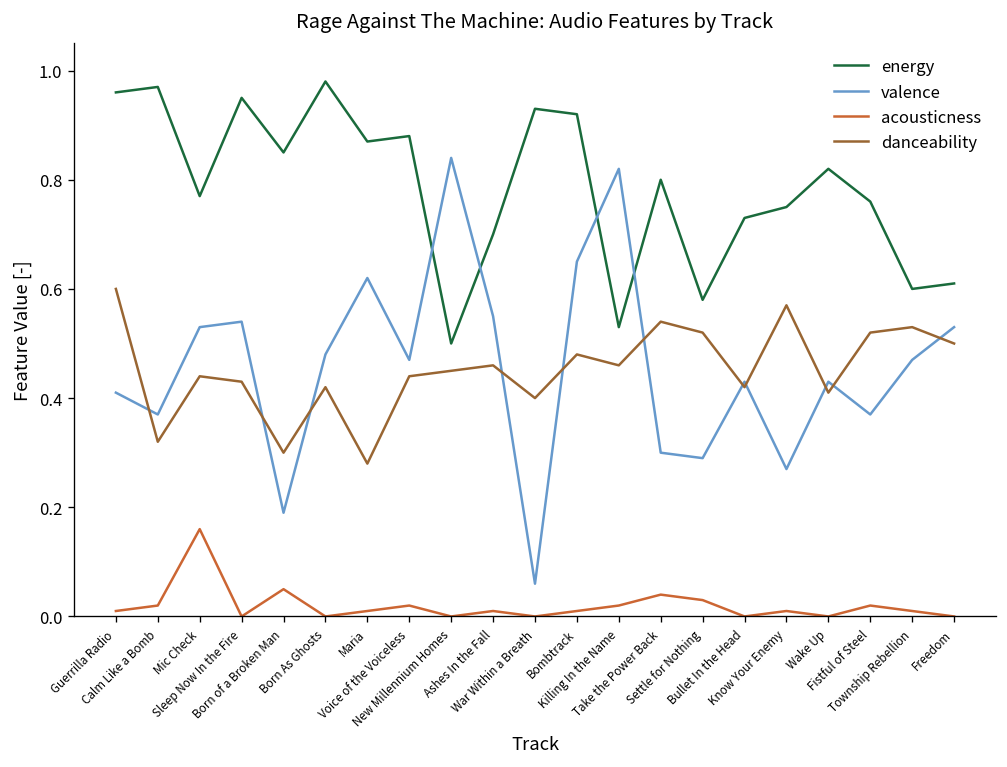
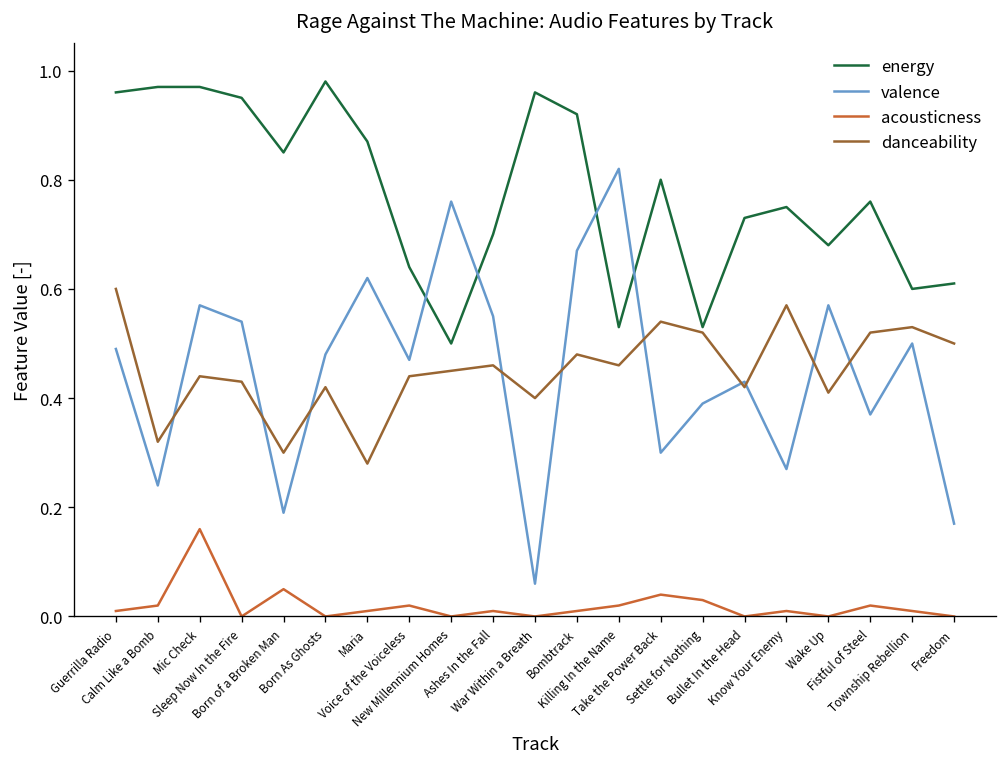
valence, Guerrilla Radio: 0.41 -> 0.49
valence, Calm Like a Bomb: 0.37 -> 0.24
energy, Mic Check: 0.77 -> 0.97
valence, Mic Check: 0.53 -> 0.57
energy, Voice of the Voiceless: 0.88 -> 0.64
valence, New Millennium Homes: 0.84 -> 0.76
energy, War Within a Breath: 0.93 -> 0.96
valence, Bombtrack: 0.65 -> 0.67
energy, Settle for Nothing: 0.58 -> 0.53
valence, Settle for Nothing: 0.29 -> 0.39
energy, Wake Up: 0.82 -> 0.68
valence, Wake Up: 0.43 -> 0.57
valence, Township Rebellion: 0.47 -> 0.50
valence, Freedom: 0.53 -> 0.17
